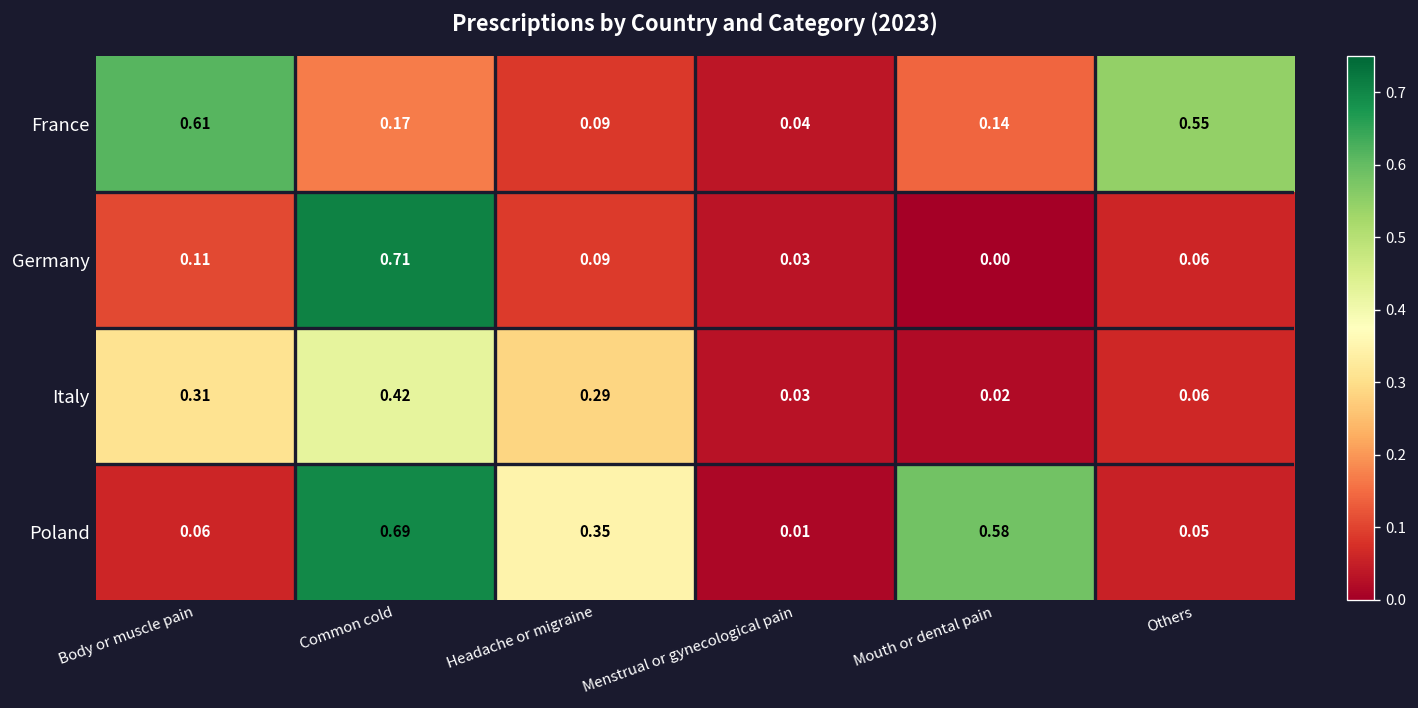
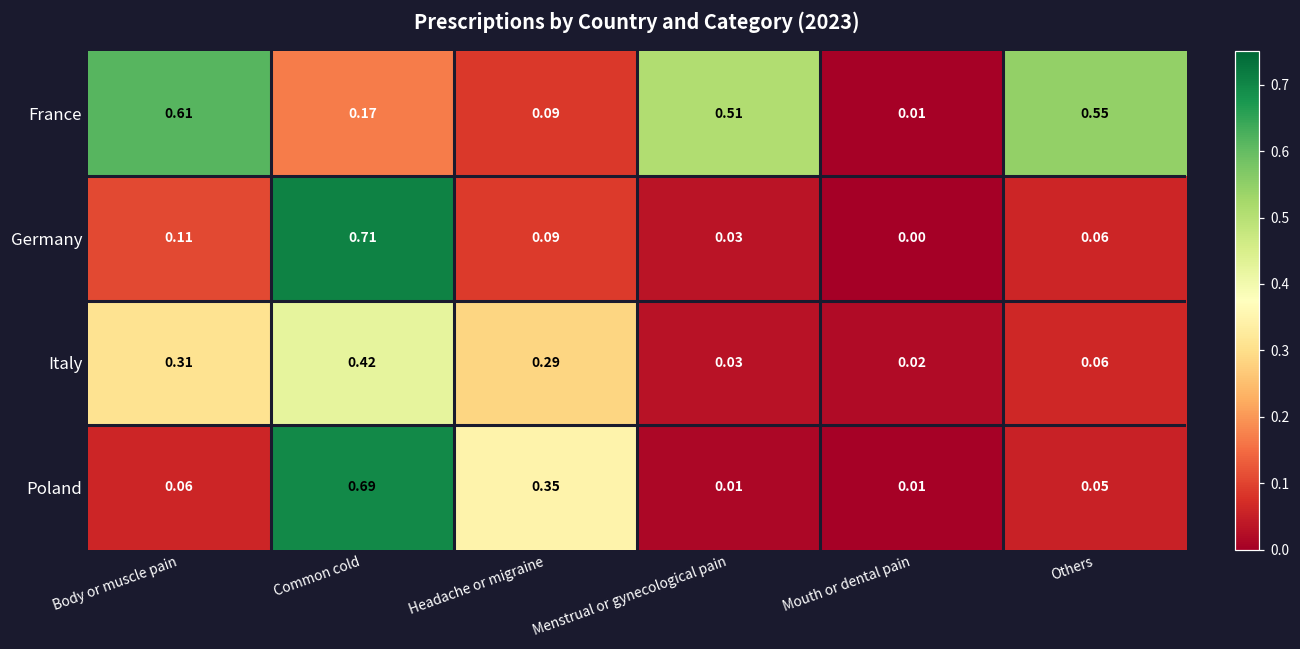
France, Menstrual or gynecological pain: 0.04 -> 0.51
France, Mouth or dental pain: 0.14 -> 0.01
Poland, Mouth or dental pain: 0.58 -> 0.01
